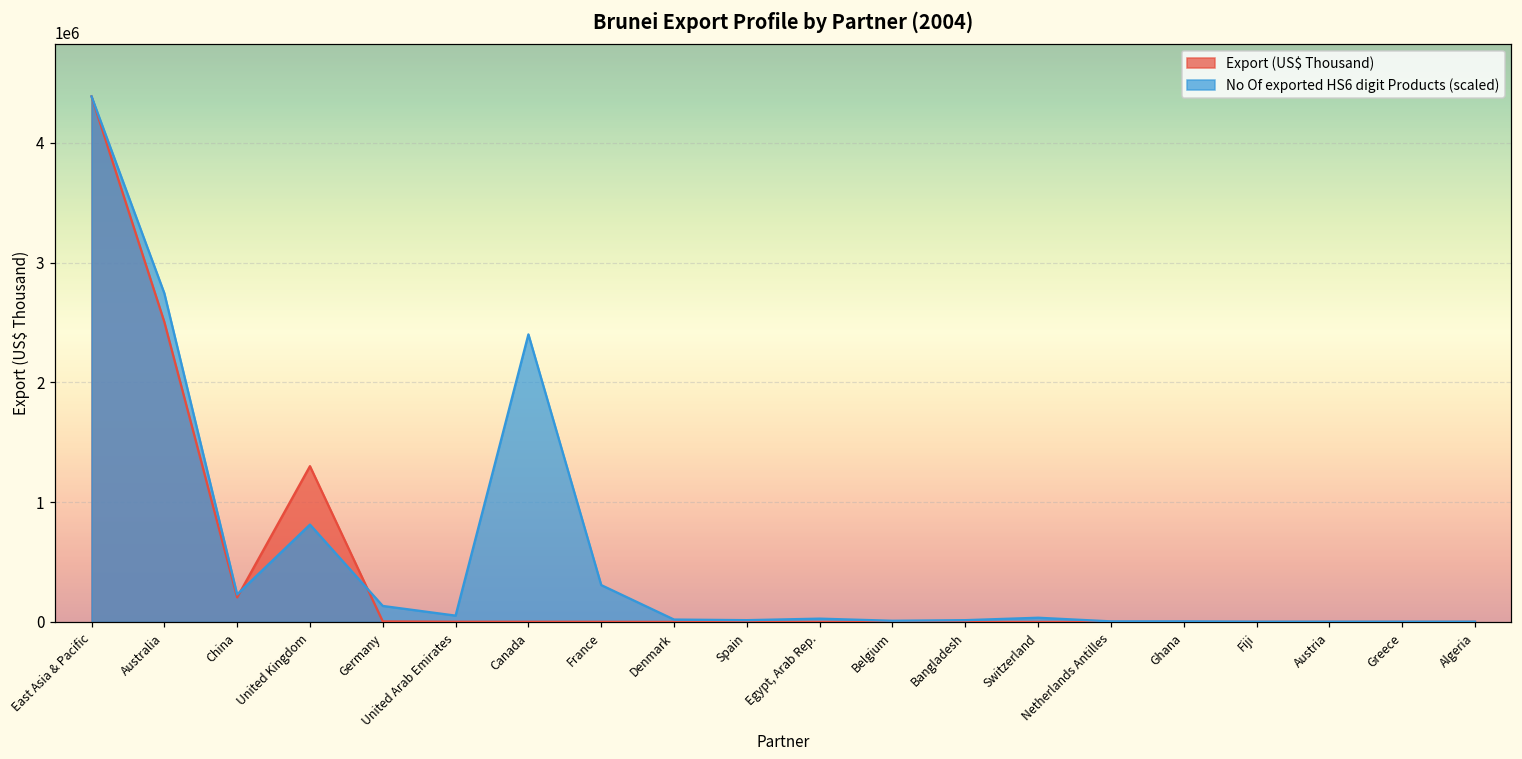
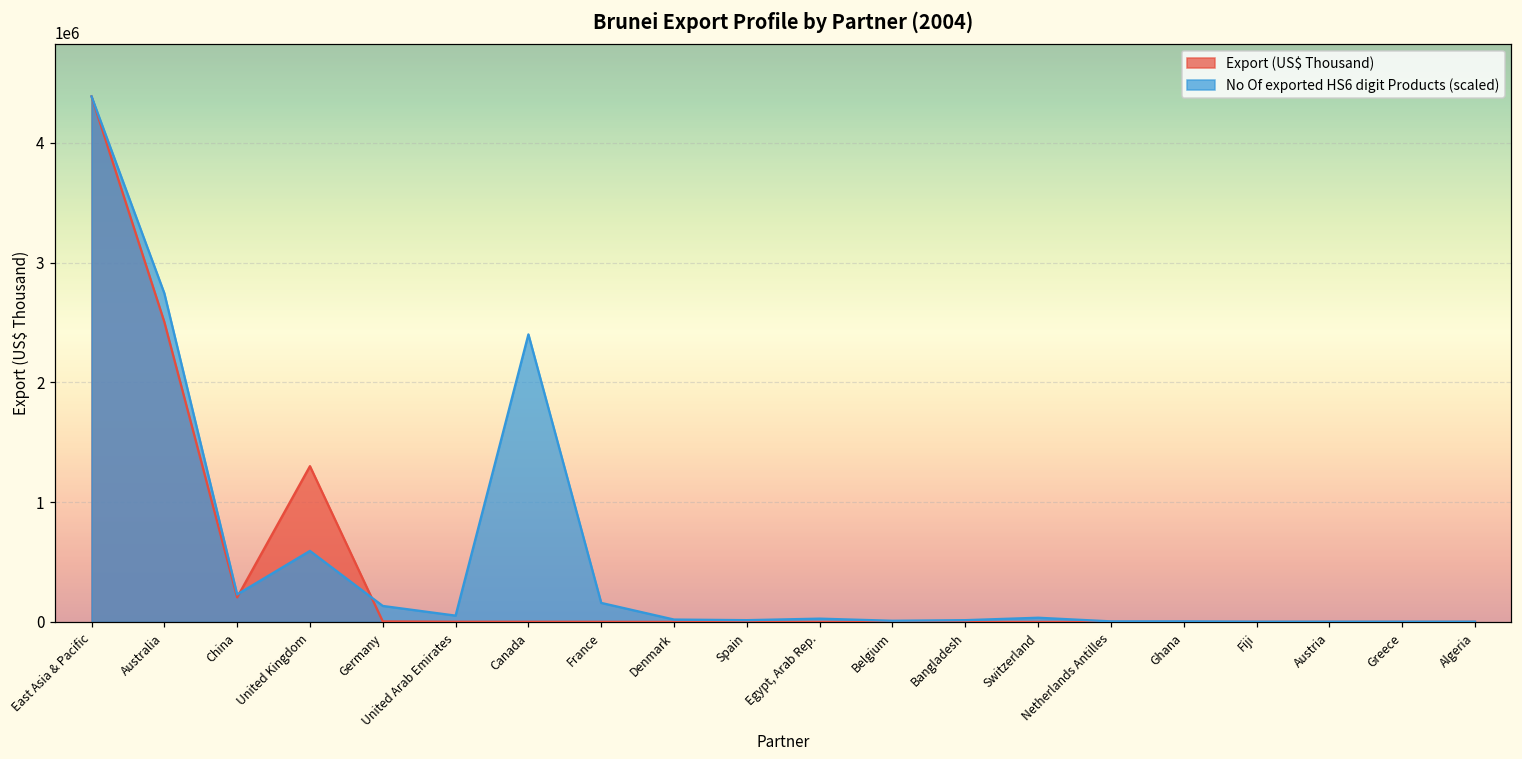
No Of exported HS6 digit Products (scaled), United Kingdom: 810000 -> 590000
No Of exported HS6 digit Products (scaled), France: 310000 -> 160000
